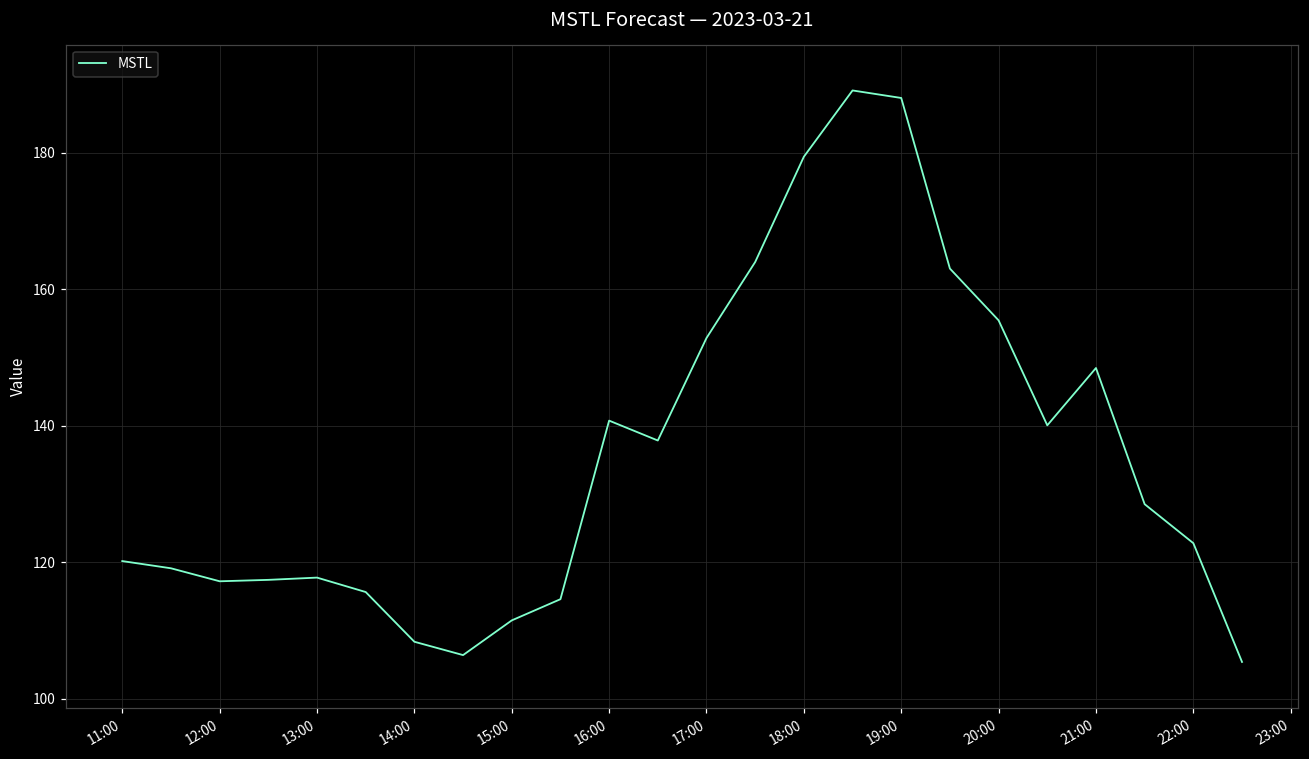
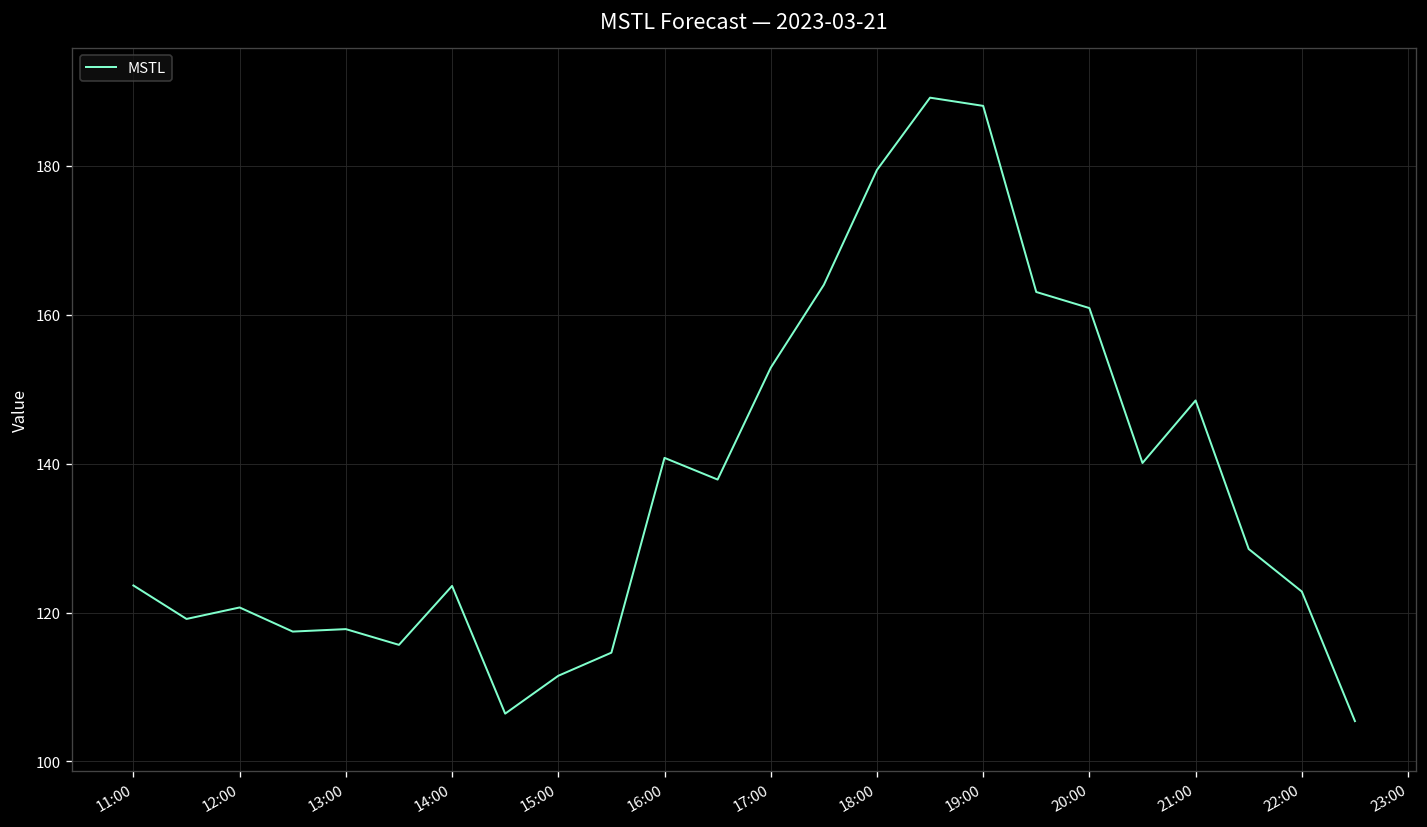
11:00: 120 -> 124
12:00: 117 -> 121
14:00: 108 -> 124
20:00: 155 -> 161
